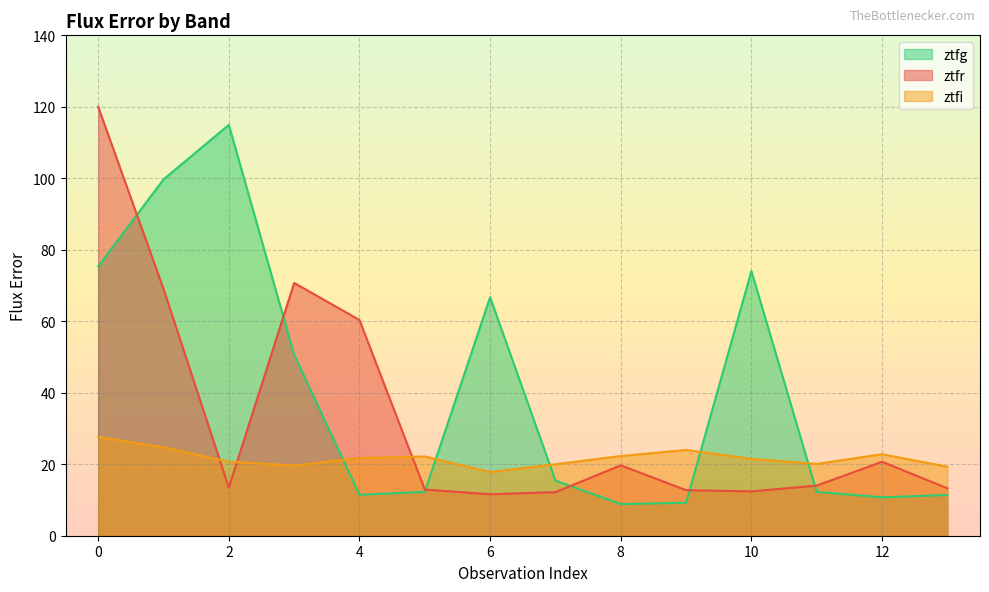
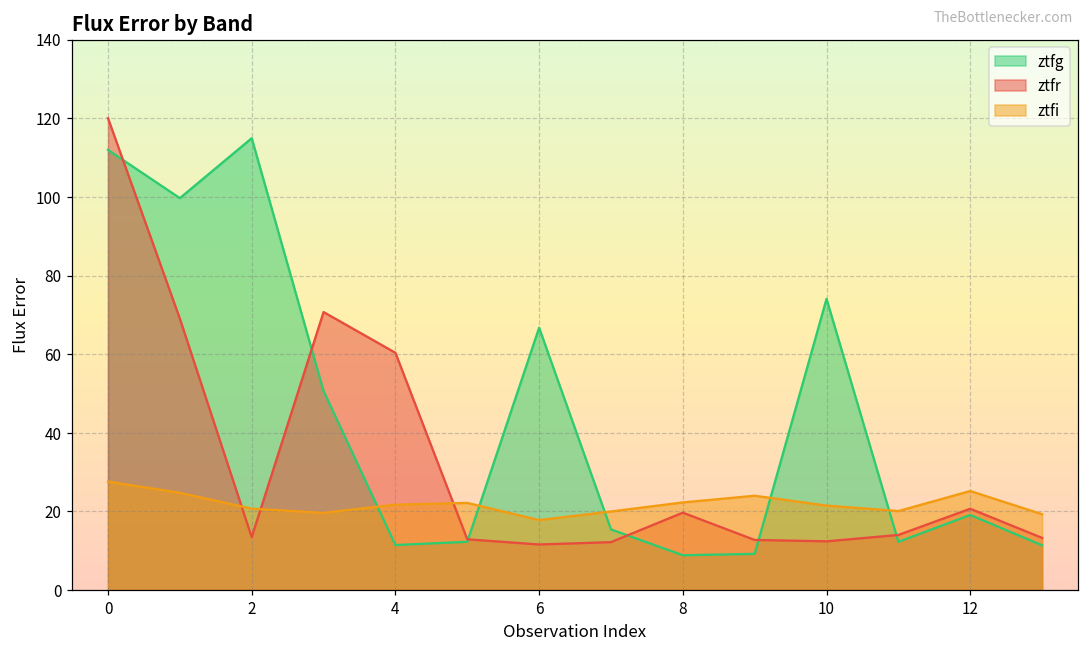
ztfg, 0: 75 -> 112
ztfg, 12: 11 -> 19
ztfi, 12: 23 -> 25
